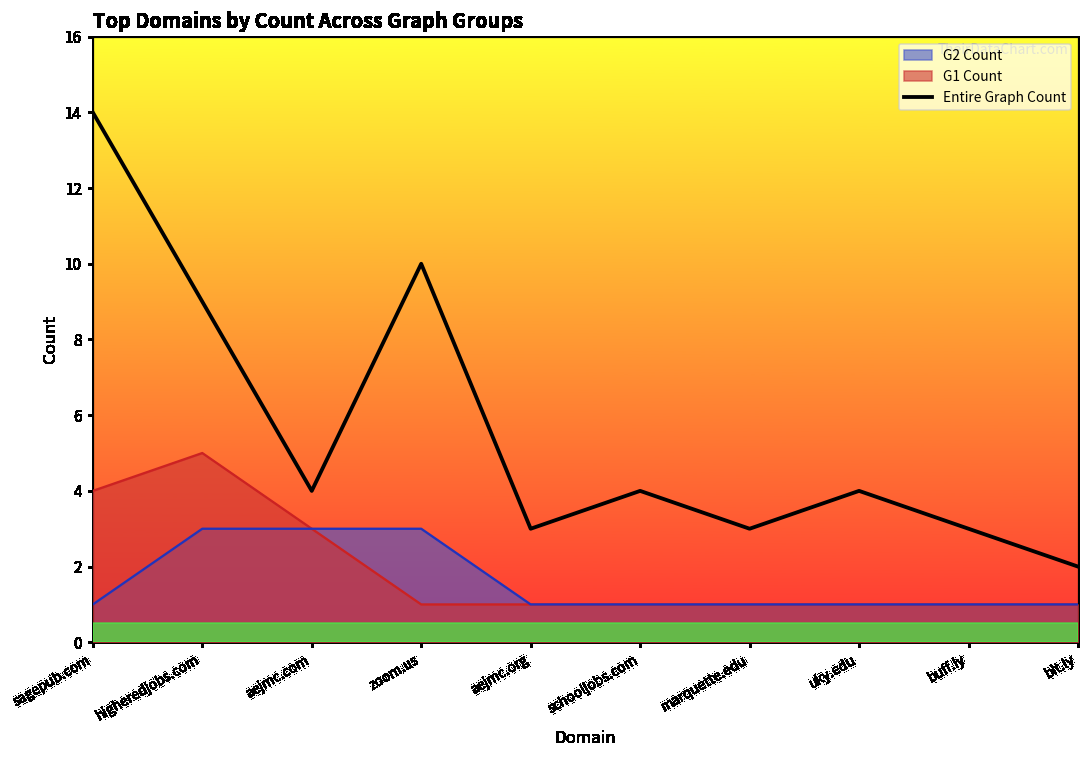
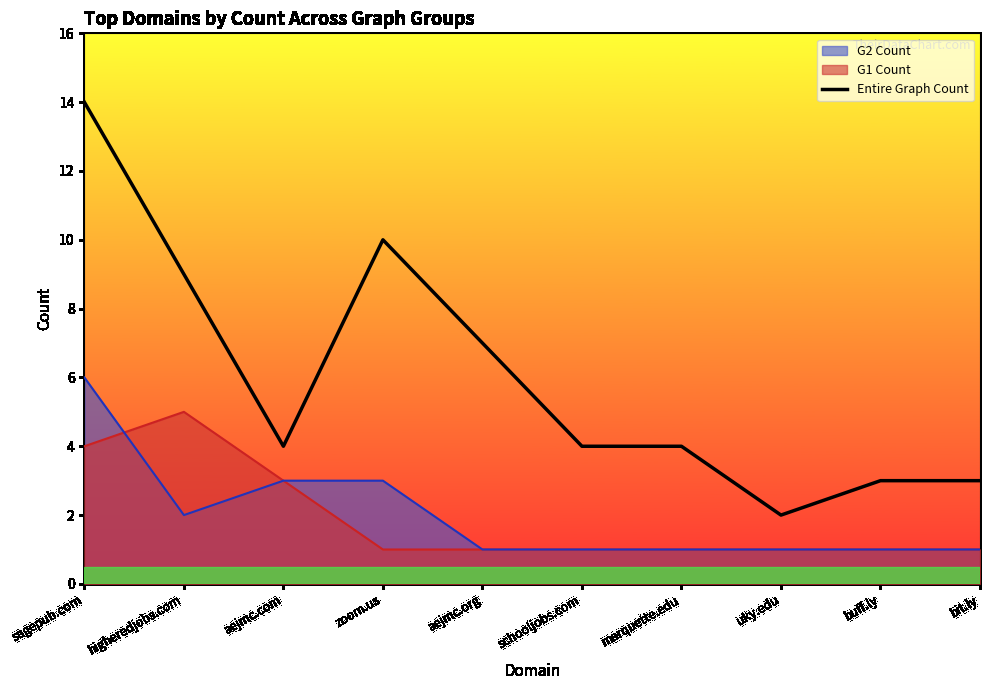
G2 Count, sagepub.com: 1 -> 6
G2 Count, higheredjobs.com: 3 -> 2
Entire Graph Count, aejmc.org: 3 -> 7
Entire Graph Count, marquette.edu: 3 -> 4
Entire Graph Count, uky.edu: 4 -> 2
Entire Graph Count, bit.ly: 2 -> 3
